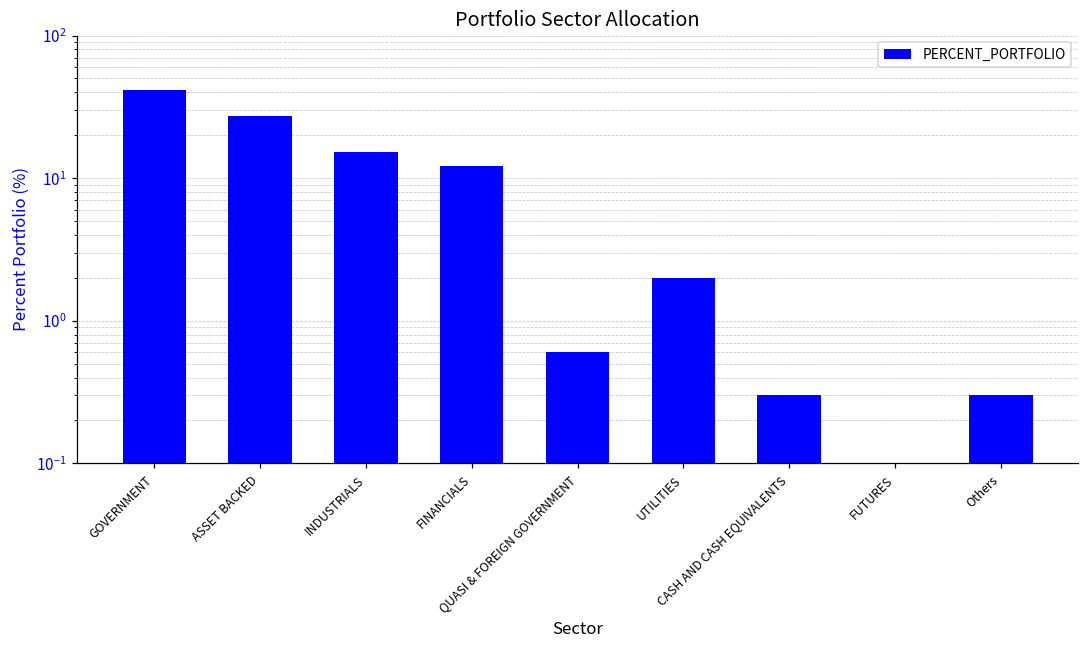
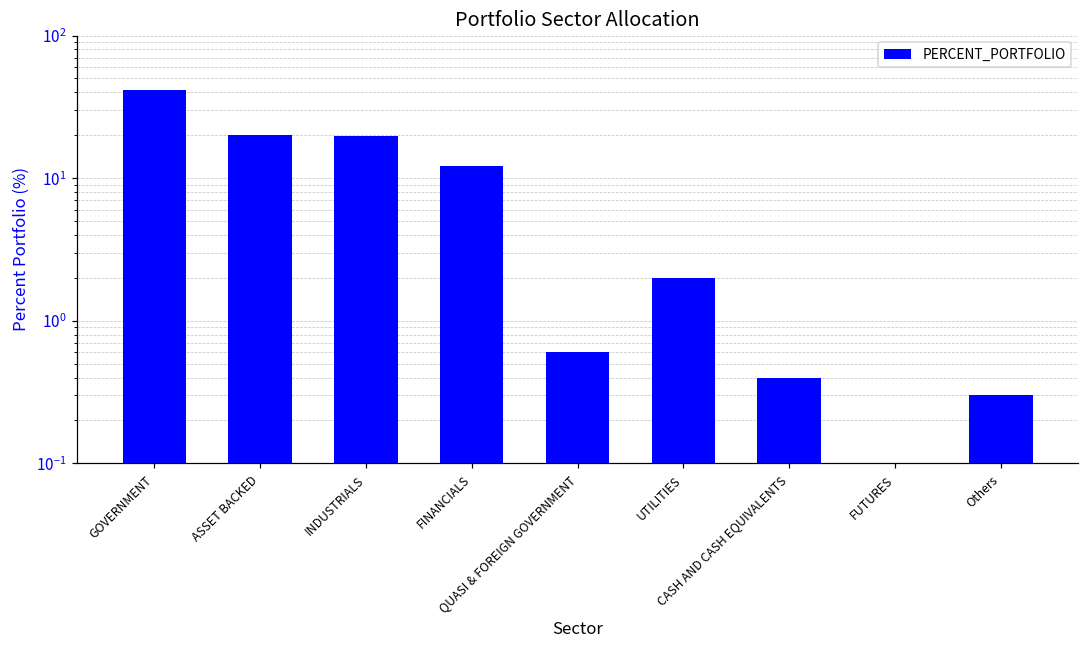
ASSET BACKED: 27 -> 20
INDUSTRIALS: 15 -> 20
CASH AND CASH EQUIVALENTS: 0.3 -> 0.4
